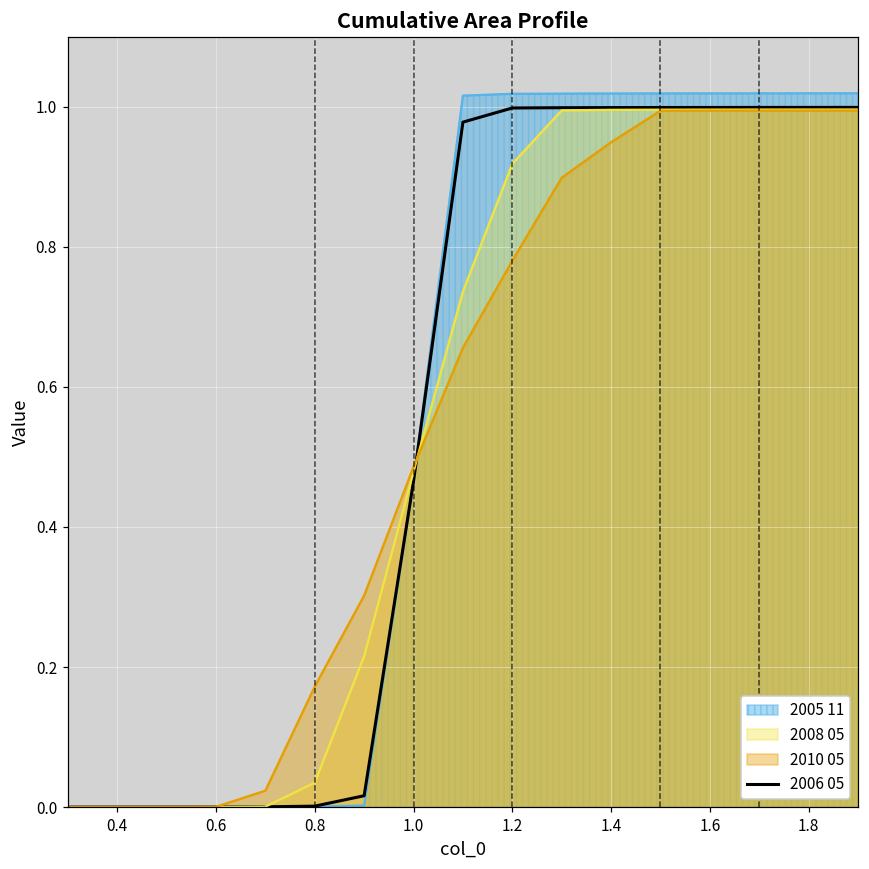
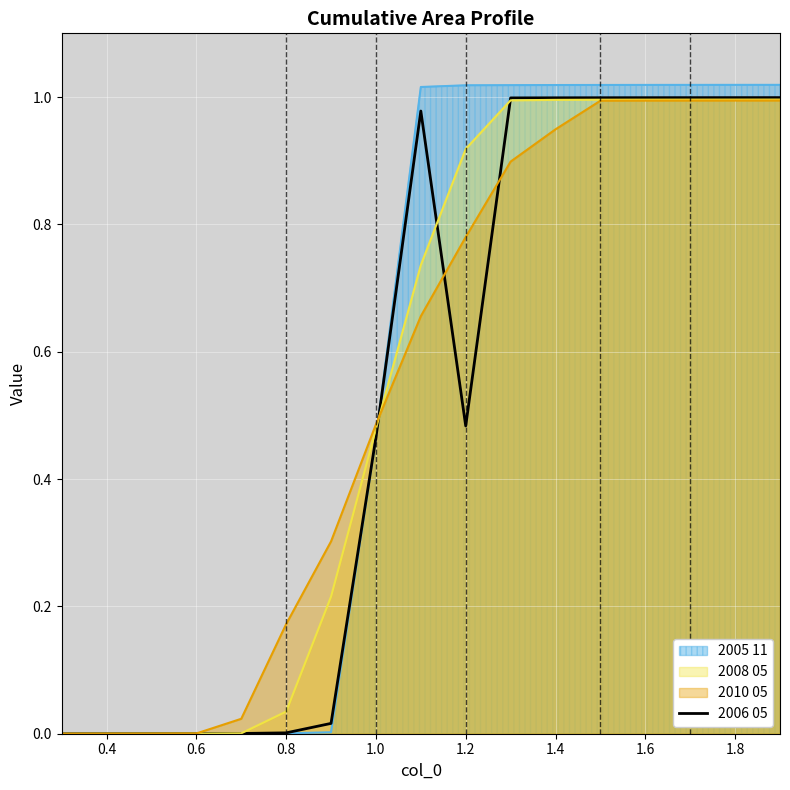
2006 05, 1.2: 1.00 -> 0.48
